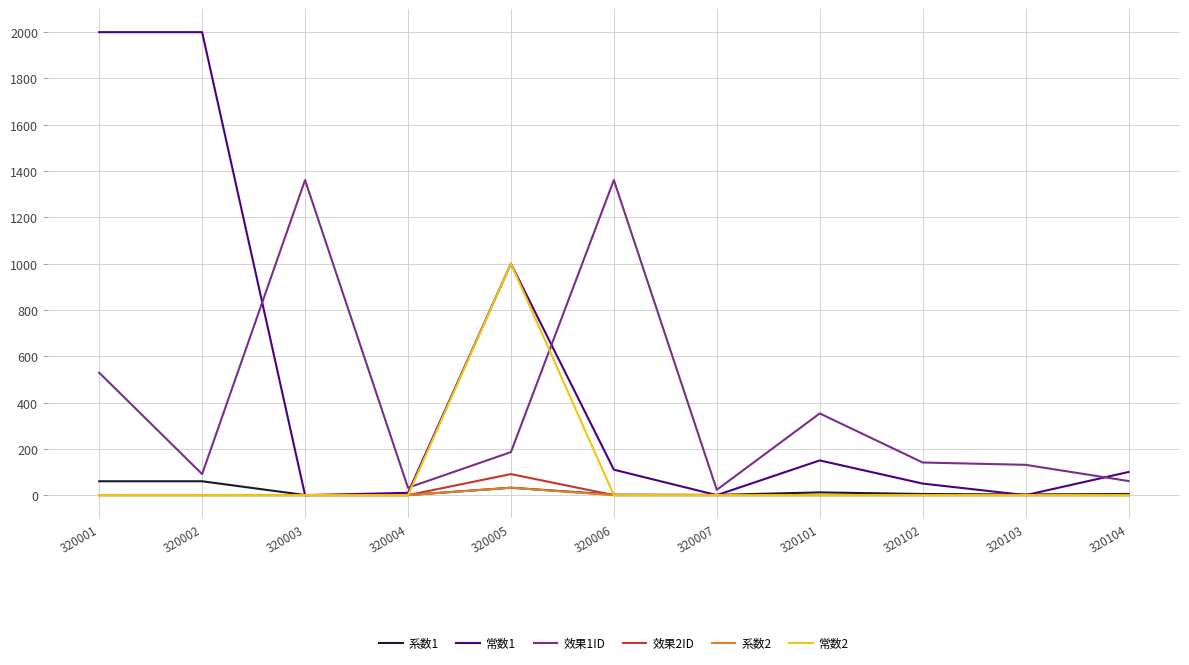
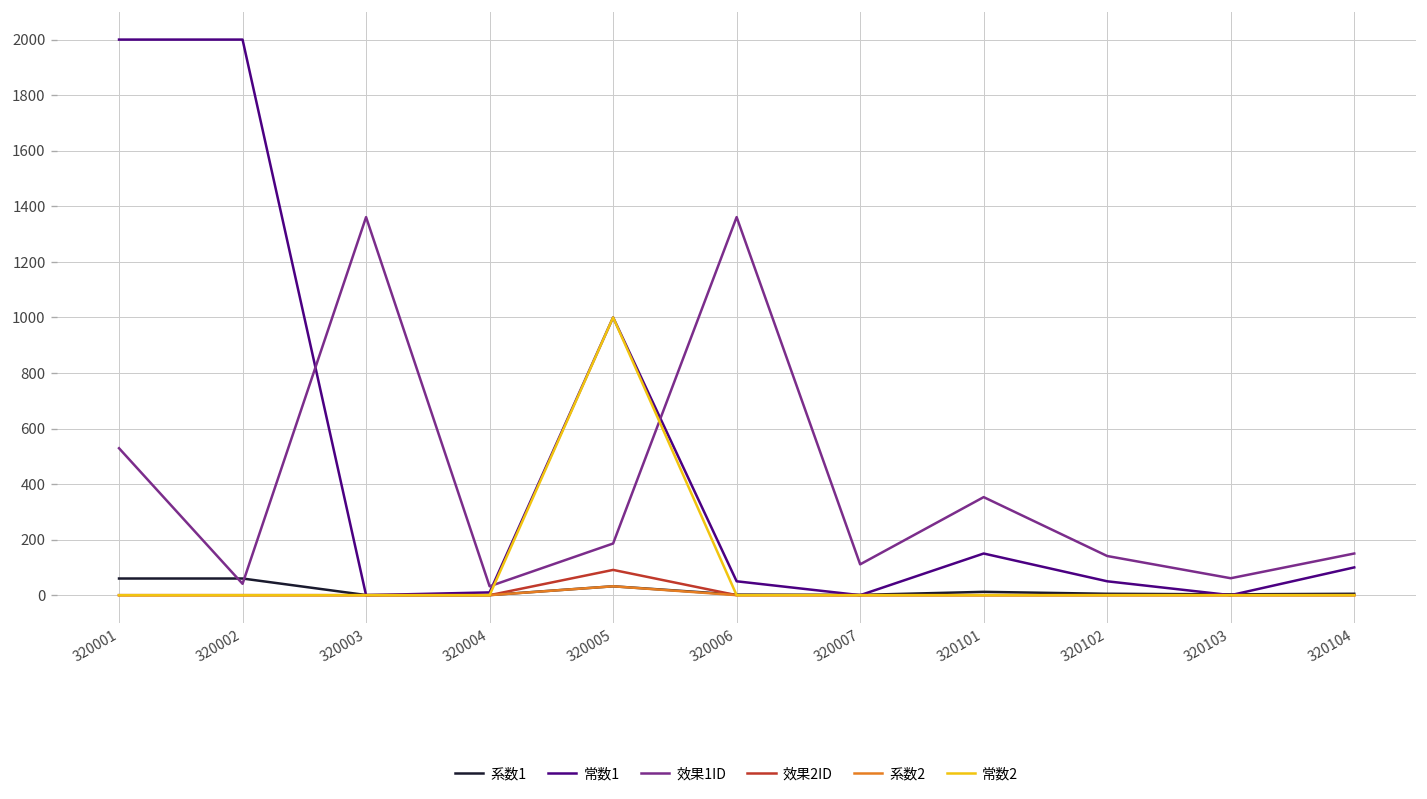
效果1ID, 320002: 90 -> 40
常数1, 320006: 110 -> 50
效果1ID, 320007: 20 -> 110
效果1ID, 320103: 130 -> 60
效果1ID, 320104: 60 -> 150
